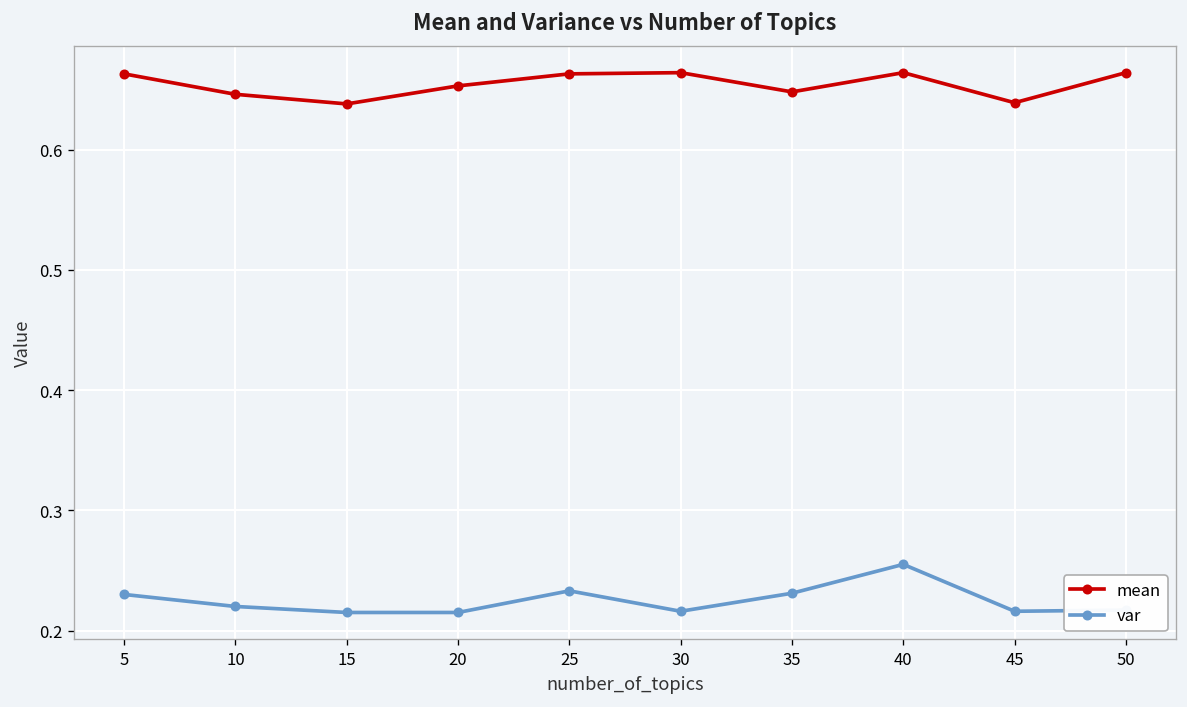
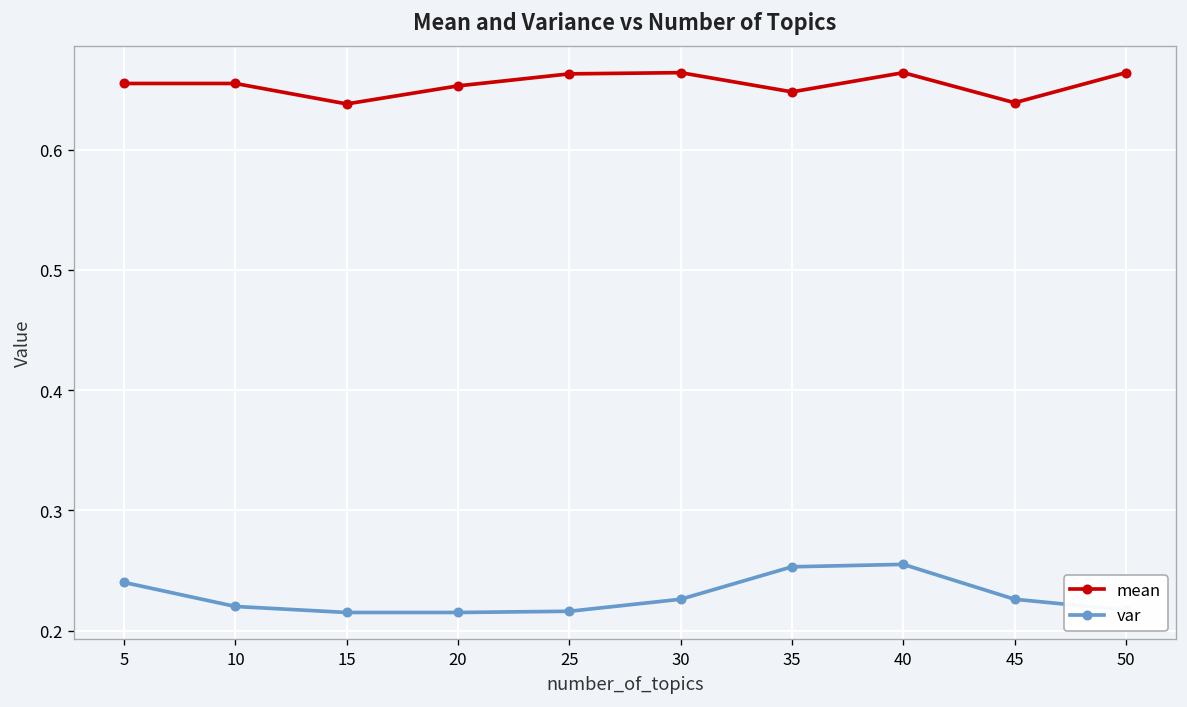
mean, 5: 0.663 -> 0.655
var, 5: 0.23 -> 0.24
mean, 10: 0.646 -> 0.655
var, 25: 0.233 -> 0.216
var, 30: 0.216 -> 0.226
var, 35: 0.231 -> 0.253
var, 45: 0.216 -> 0.226
